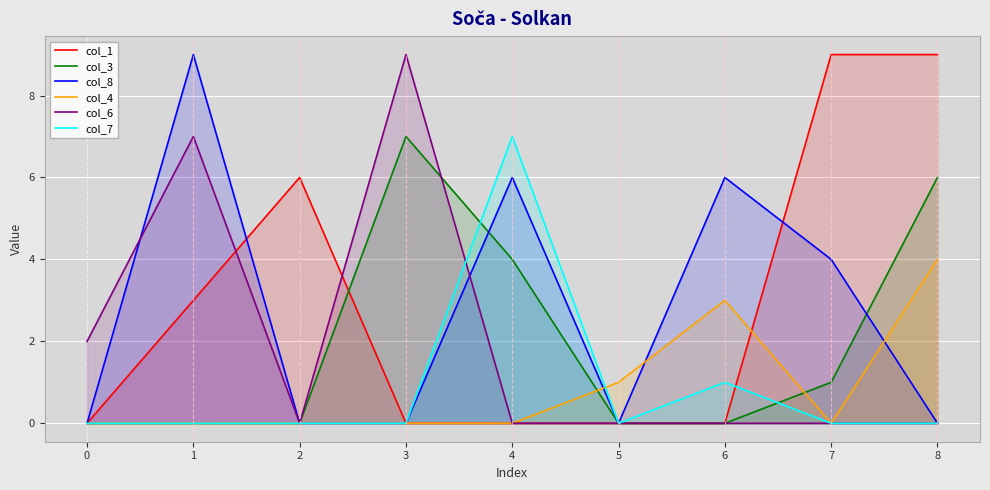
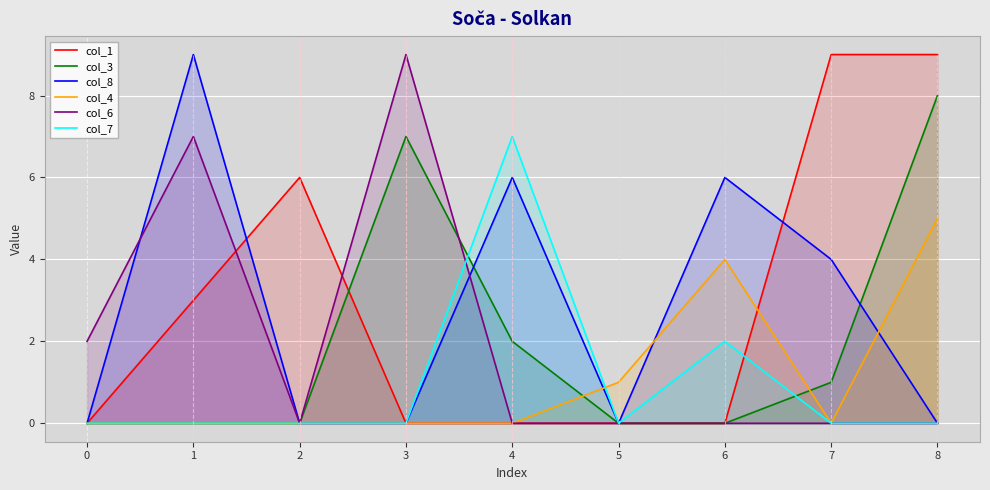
col_3, 4: 4 -> 2
col_4, 6: 3 -> 4
col_7, 6: 1 -> 2
col_3, 8: 6 -> 8
col_4, 8: 4 -> 5
